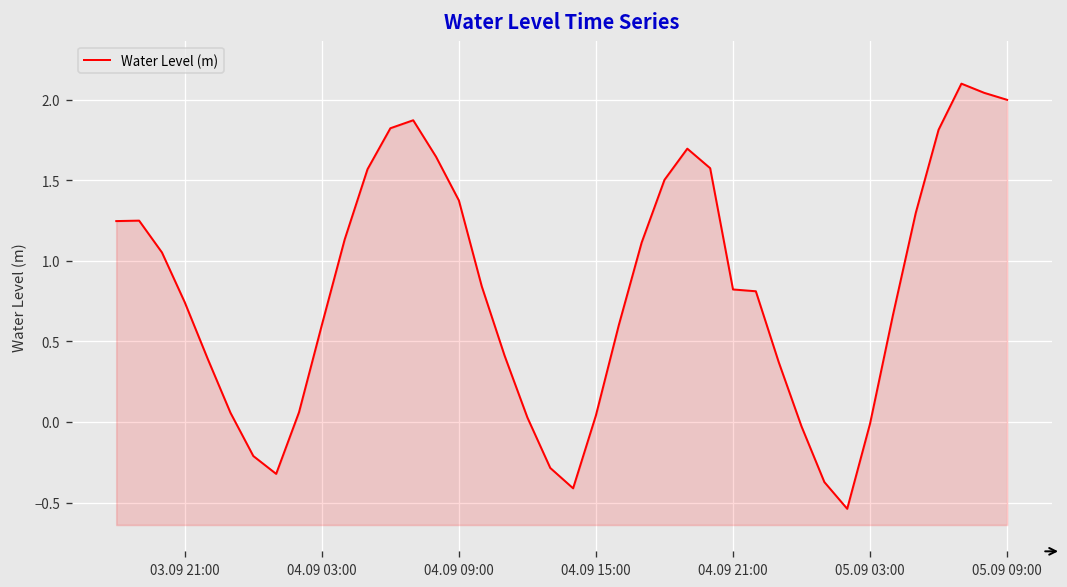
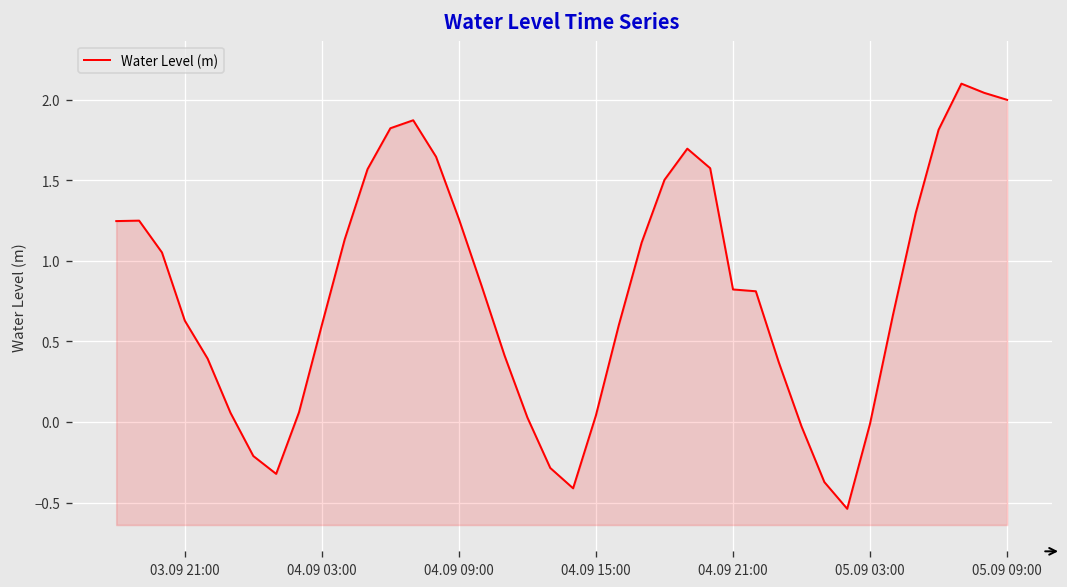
03.09 21:00: 0.74 -> 0.63
04.09 09:00: 1.37 -> 1.26
